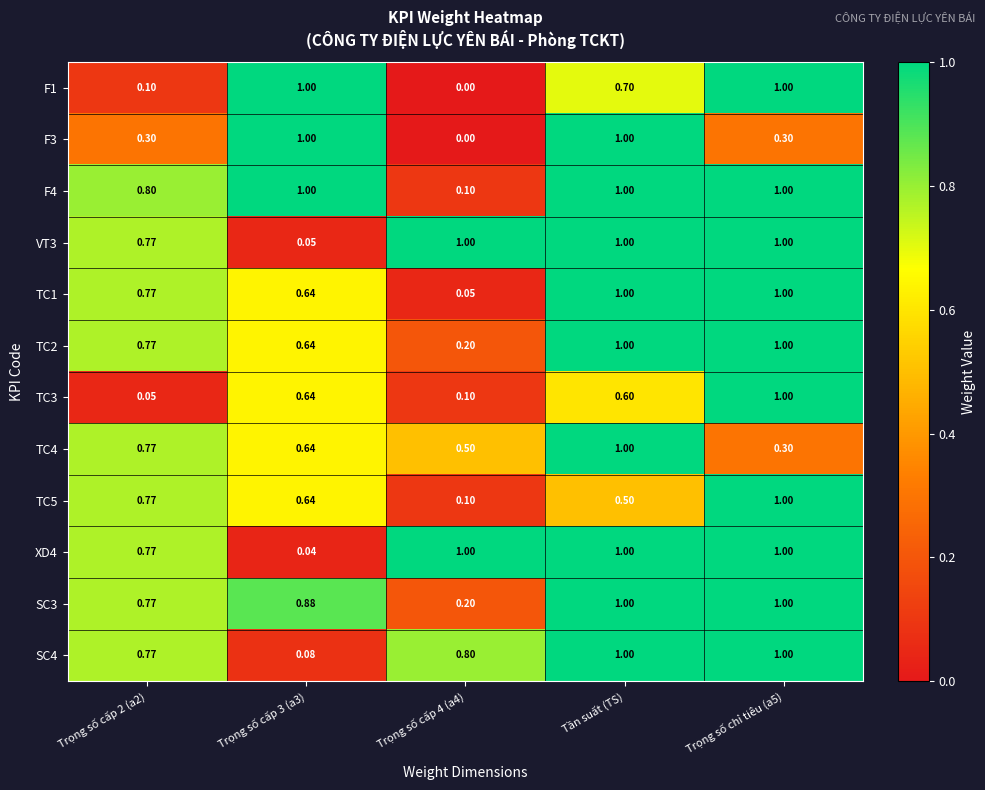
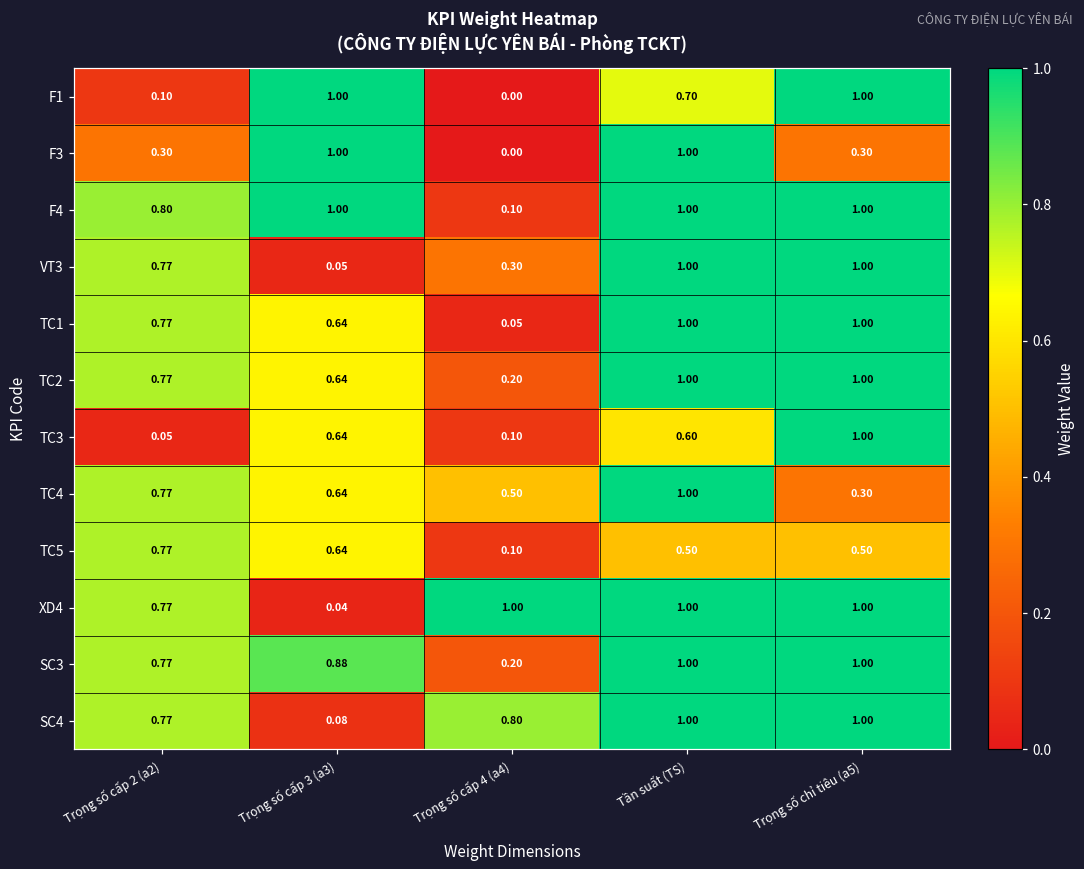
VT3, Trọng số cấp 4 (a4): 1.00 -> 0.30
TC5, Trọng số chỉ tiêu (a5): 1.00 -> 0.50
